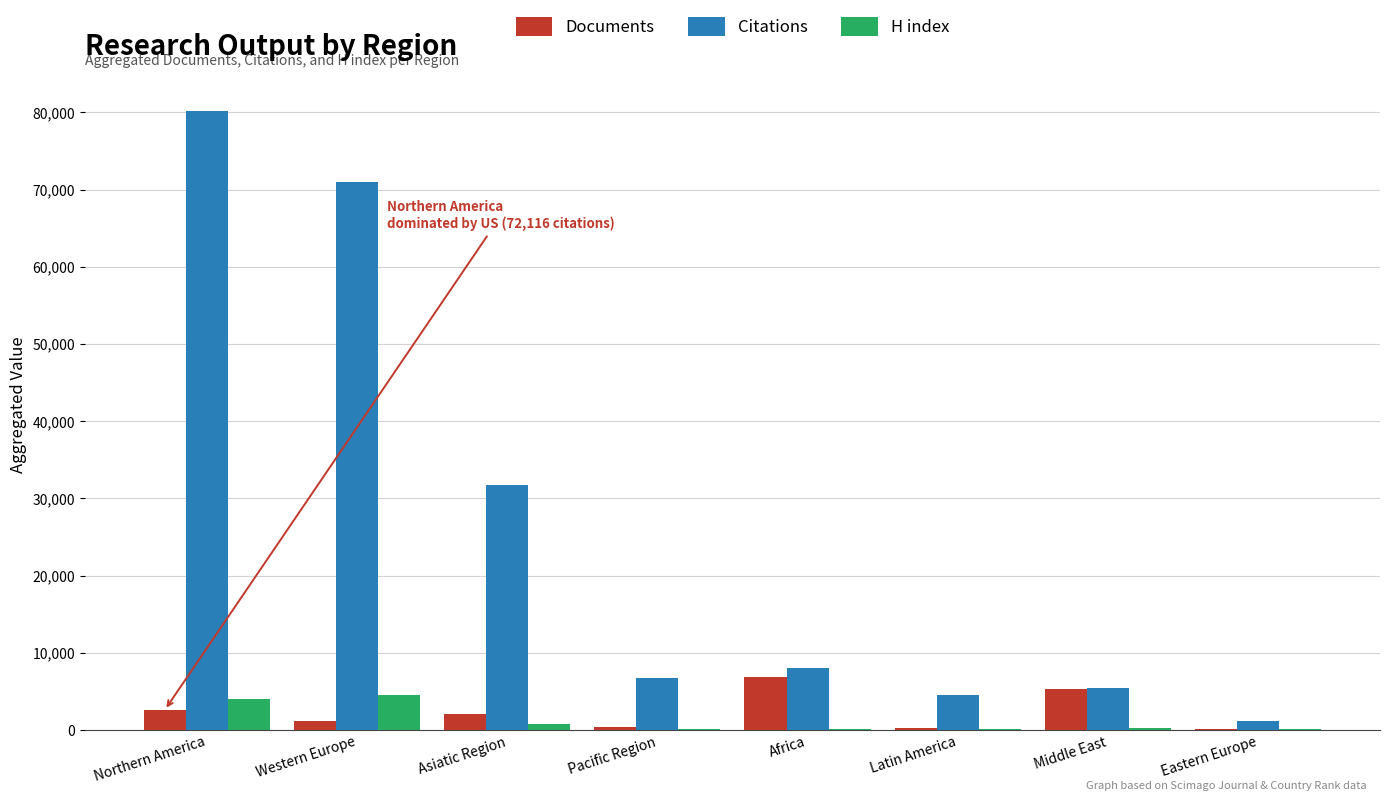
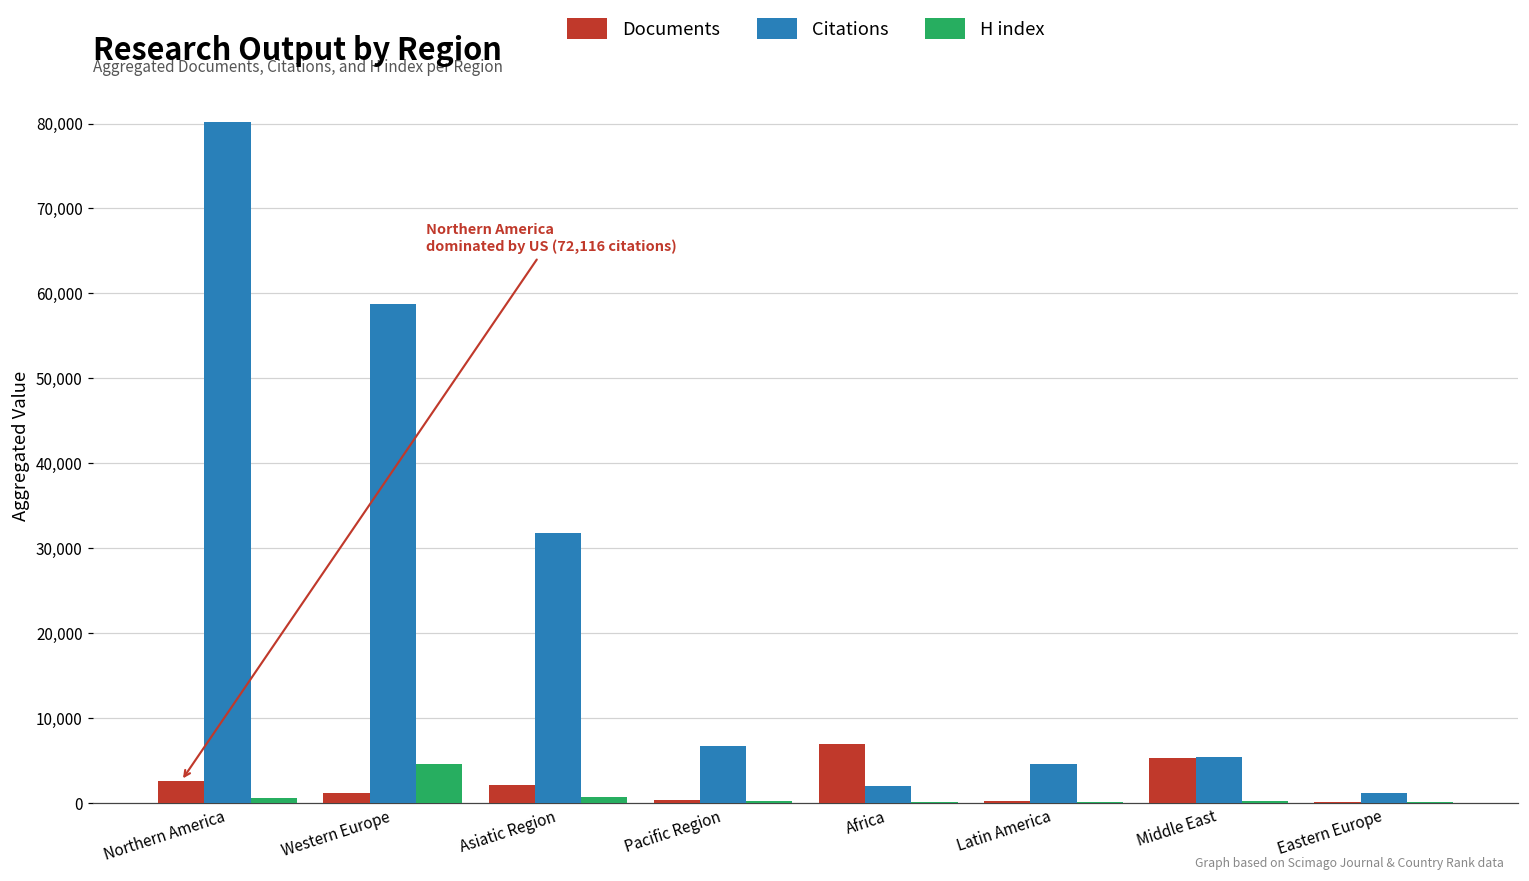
H index, Northern America: 4,000 -> 1,000
Citations, Western Europe: 71,000 -> 59,000
Citations, Africa: 8,000 -> 2,000
